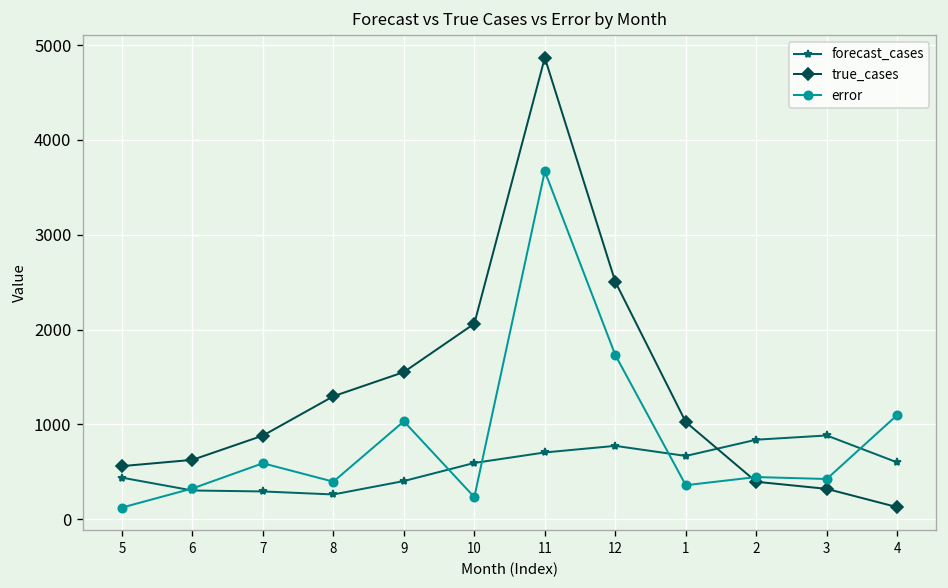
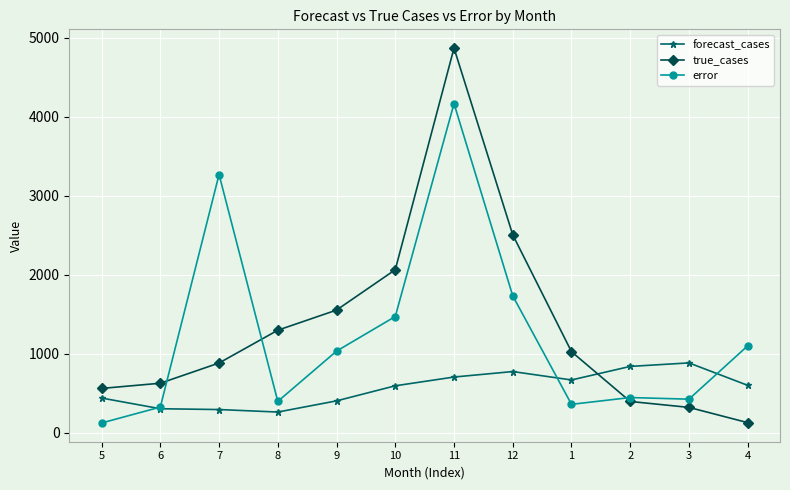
error, 7: 600 -> 3300
error, 10: 200 -> 1500
error, 11: 3700 -> 4200
